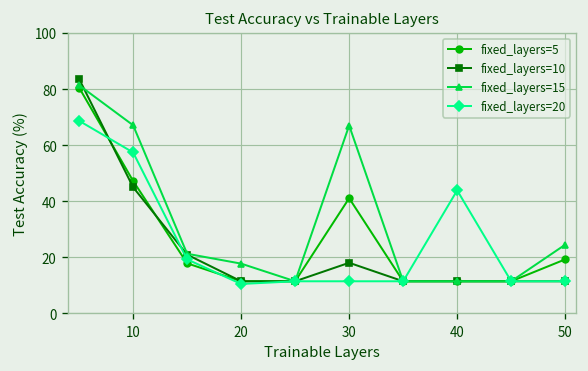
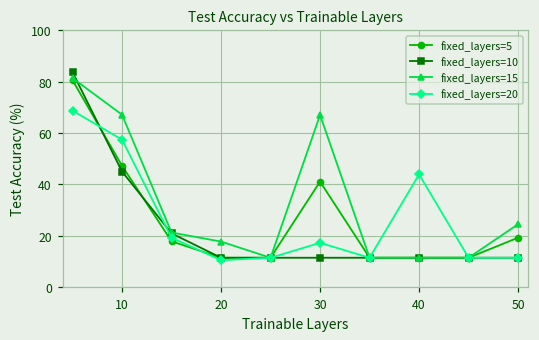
fixed_layers=10, 30: 18 -> 11
fixed_layers=20, 30: 11 -> 17
